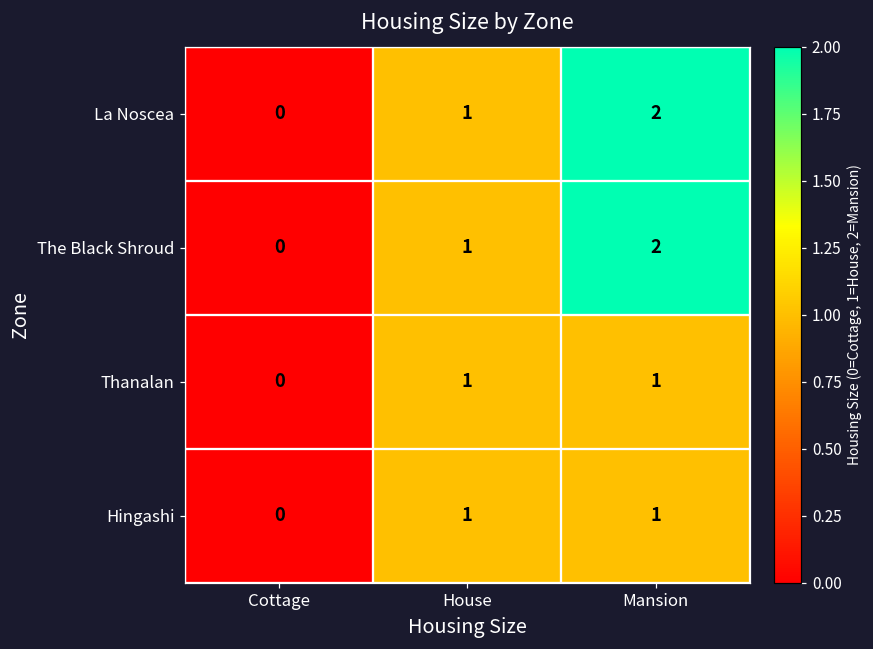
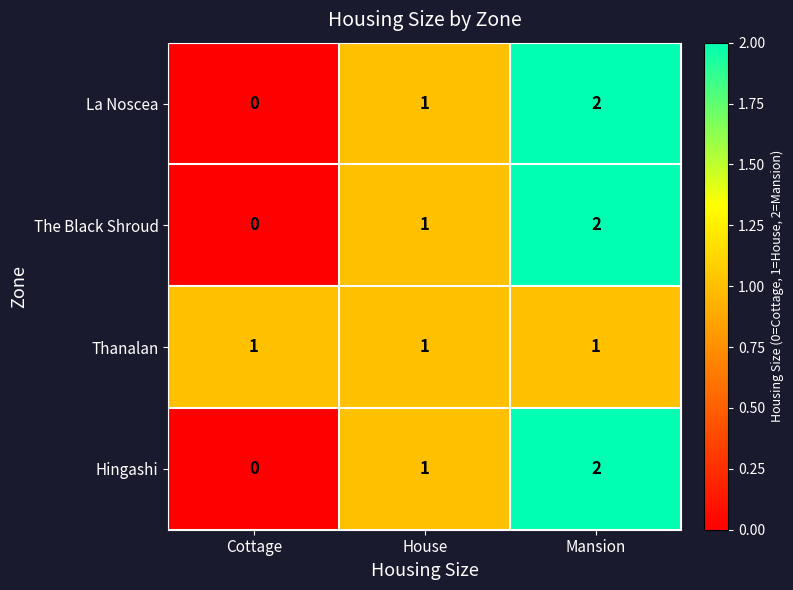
Thanalan, Cottage: 0 -> 1
Hingashi, Mansion: 1 -> 2
